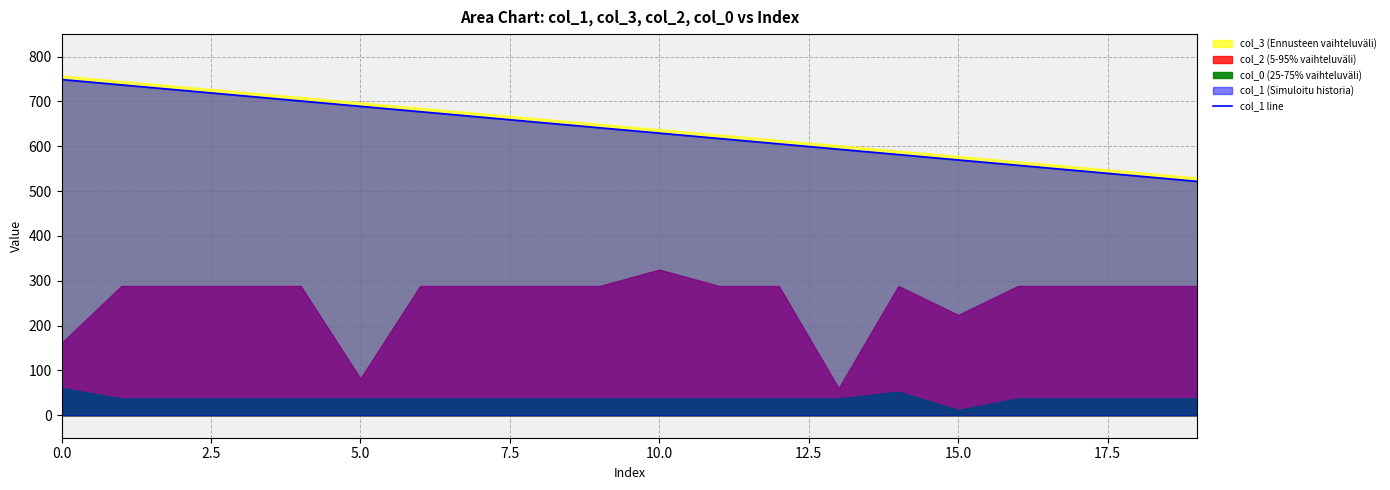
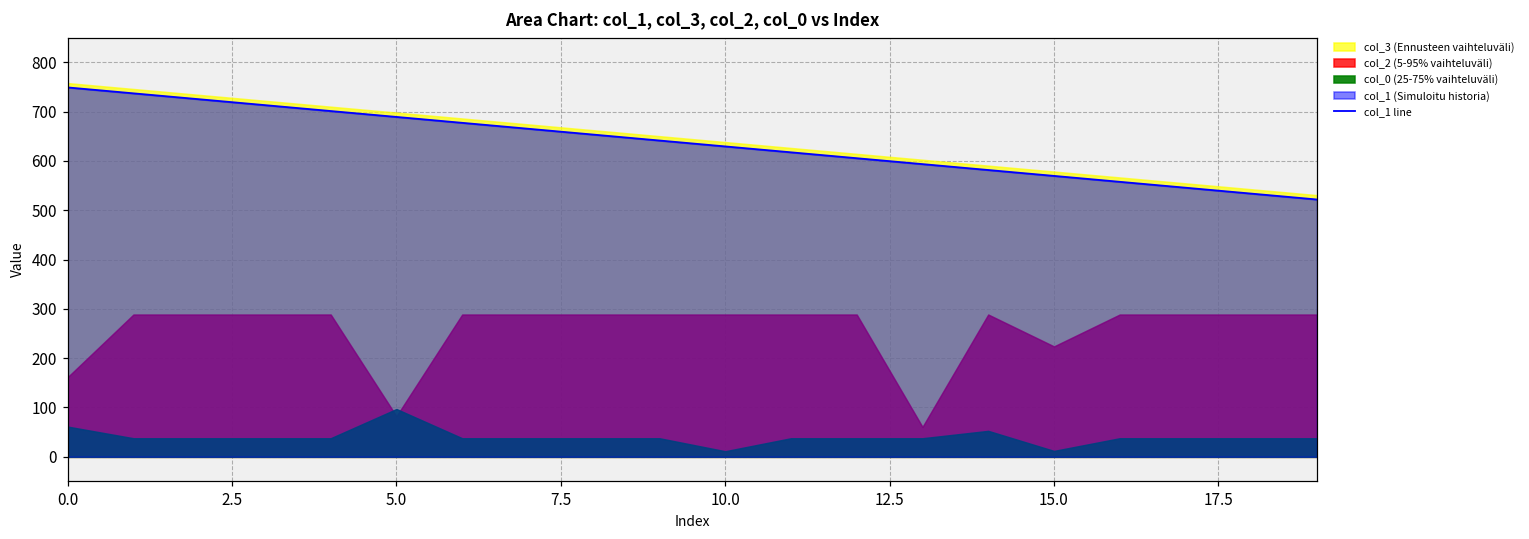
col_0 (25-75% vaihteluväli), 5.0: 40 -> 100
col_2 (5-95% vaihteluväli), 10.0: 320 -> 290
col_0 (25-75% vaihteluväli), 10.0: 40 -> 10
